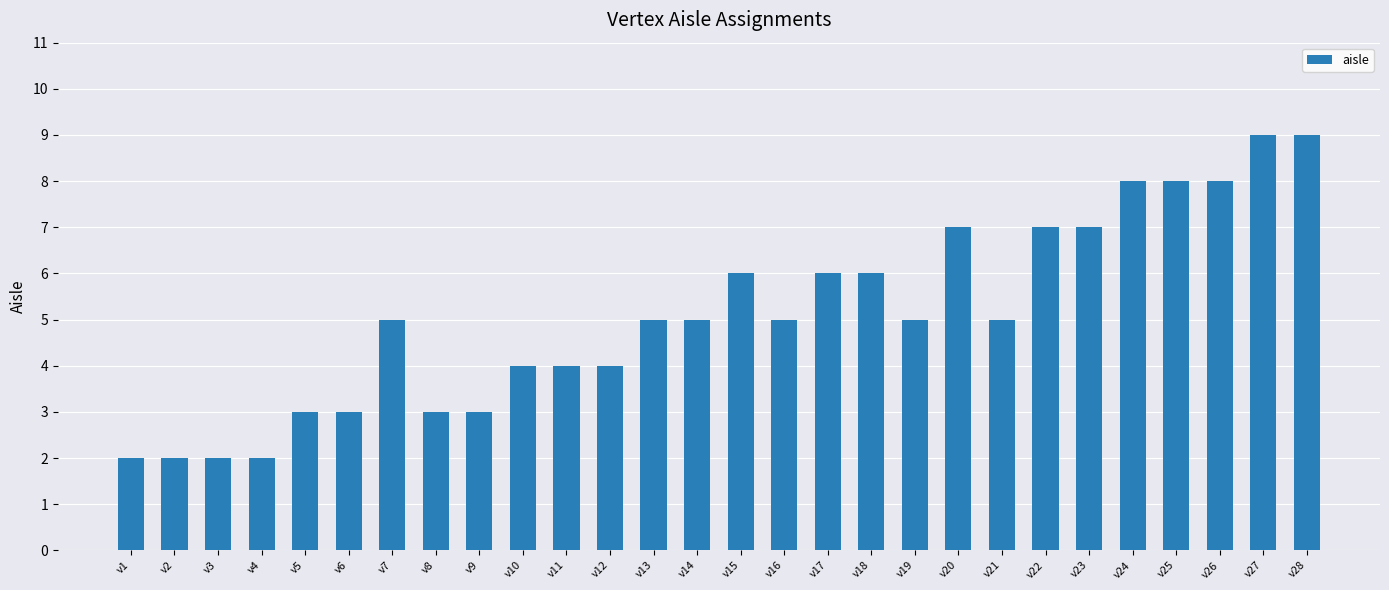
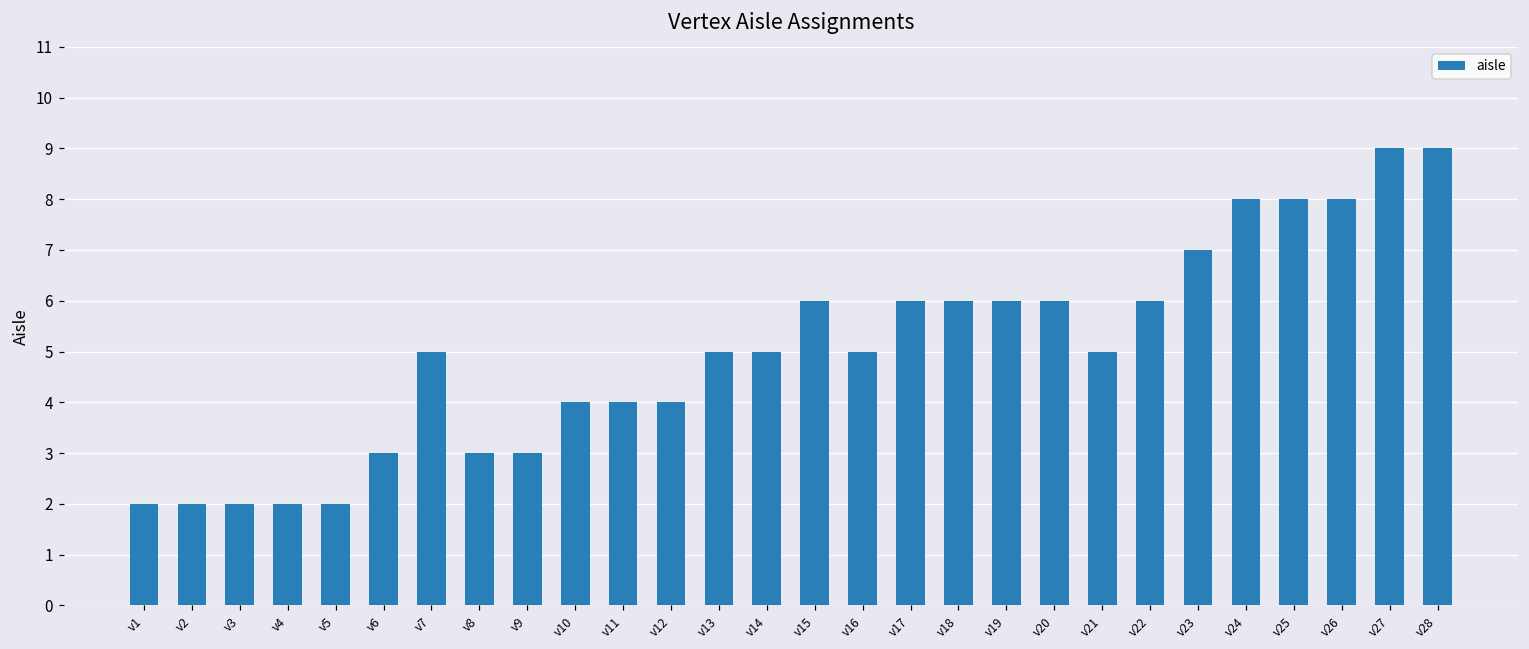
v5: 3 -> 2
v19: 5 -> 6
v20: 7 -> 6
v22: 7 -> 6
